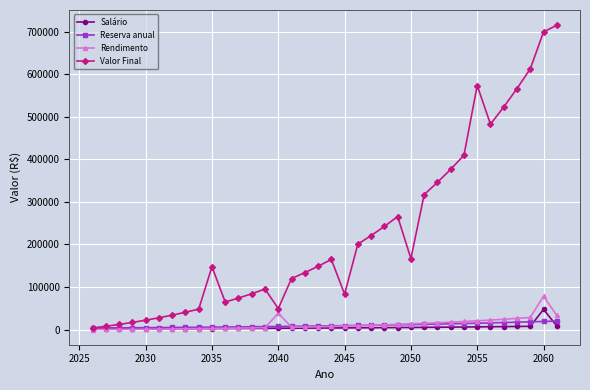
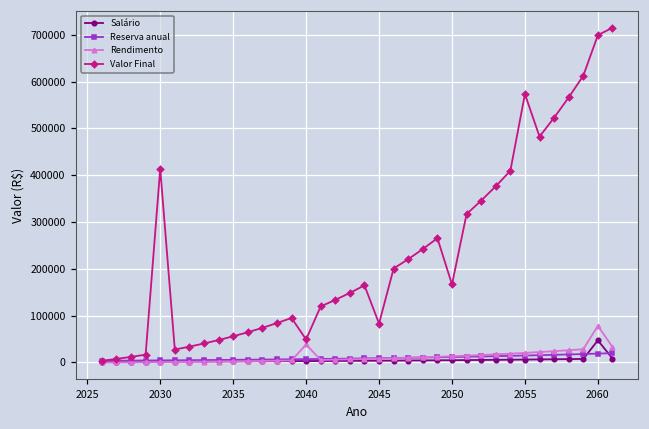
Valor Final, 2030: 20000 -> 410000
Valor Final, 2035: 150000 -> 60000
